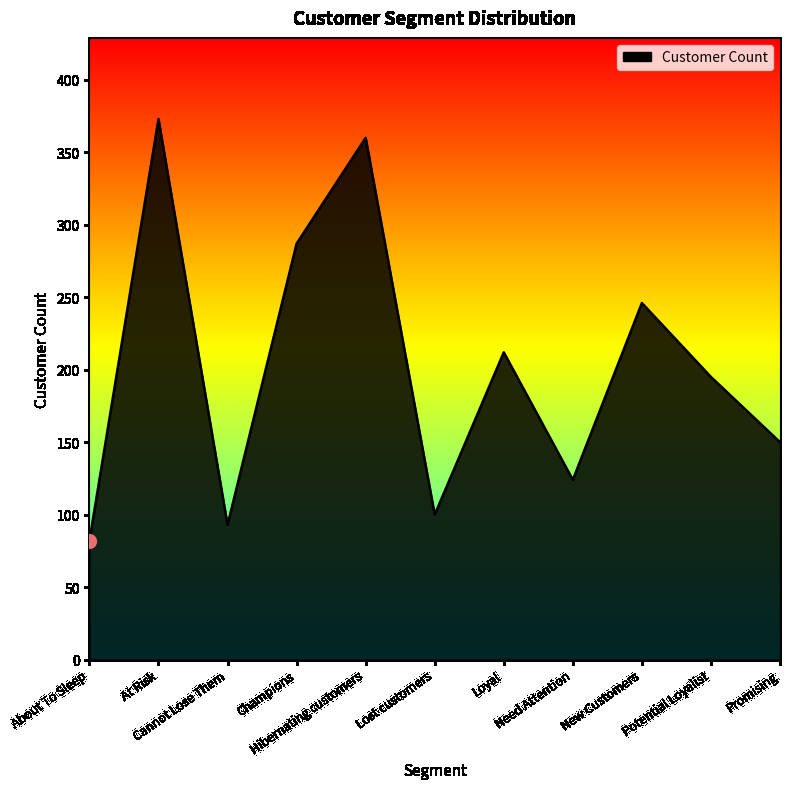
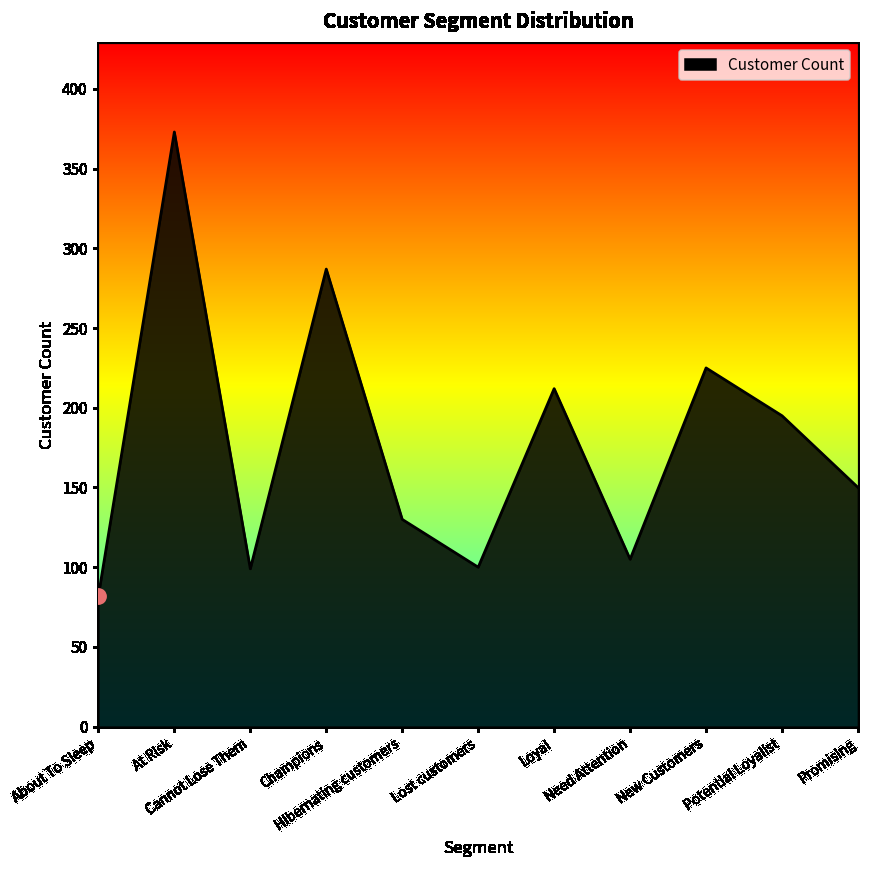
Customer Count, Cannot Lose Them: 93 -> 99
Customer Count, Hibernating customers: 360 -> 130
Customer Count, Need Attention: 124 -> 105
Customer Count, New Customers: 246 -> 225
